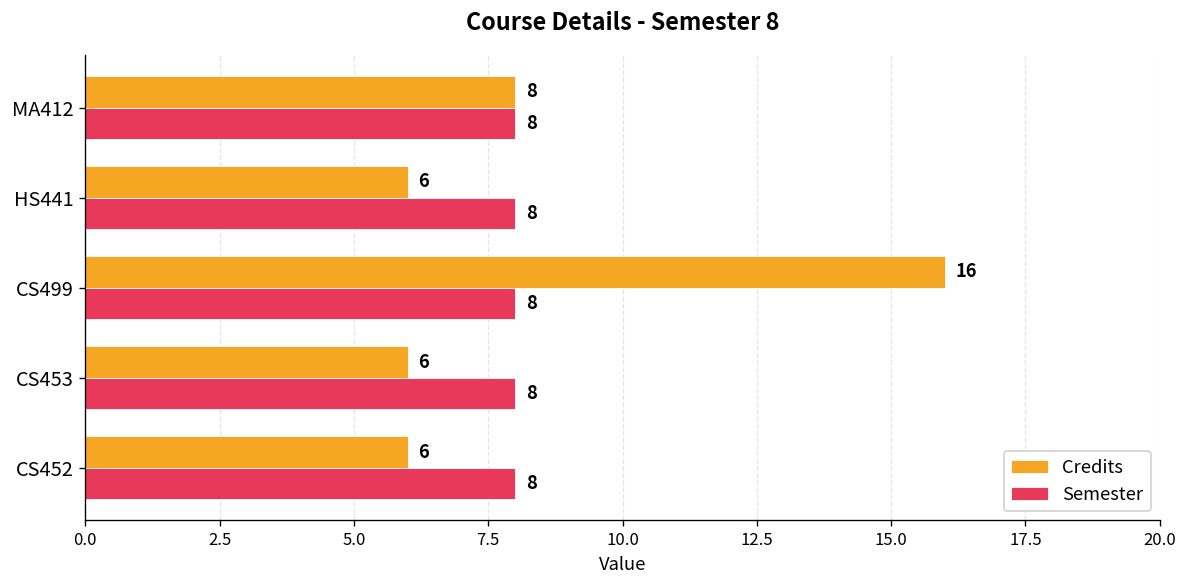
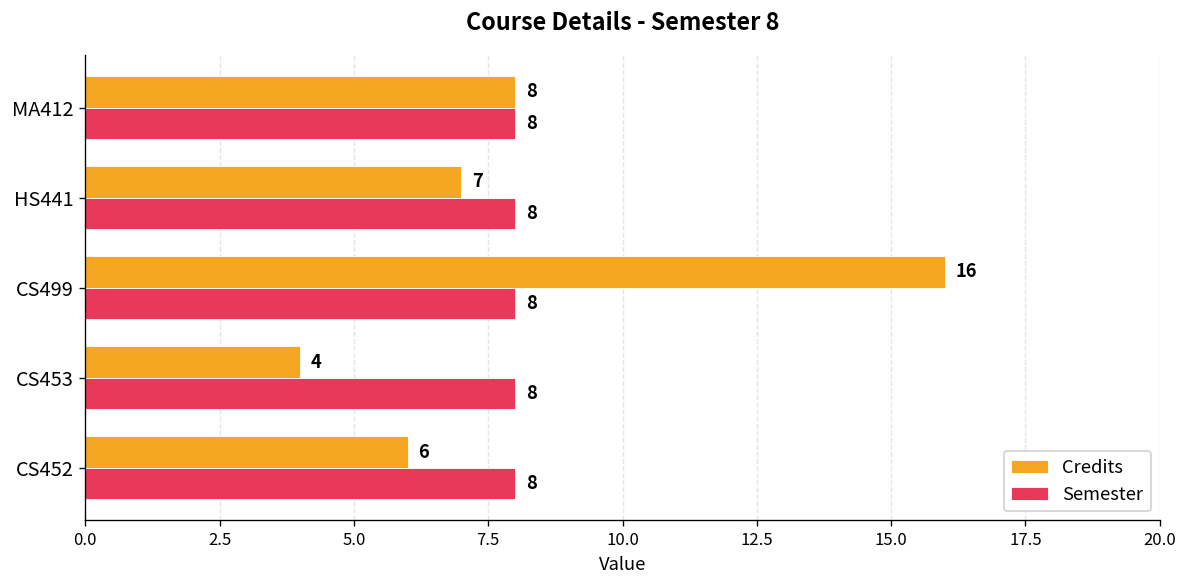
Credits, HS441: 6 -> 7
Credits, CS453: 6 -> 4
